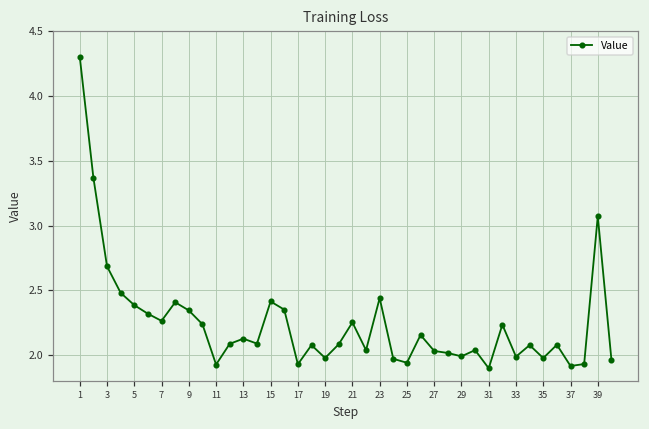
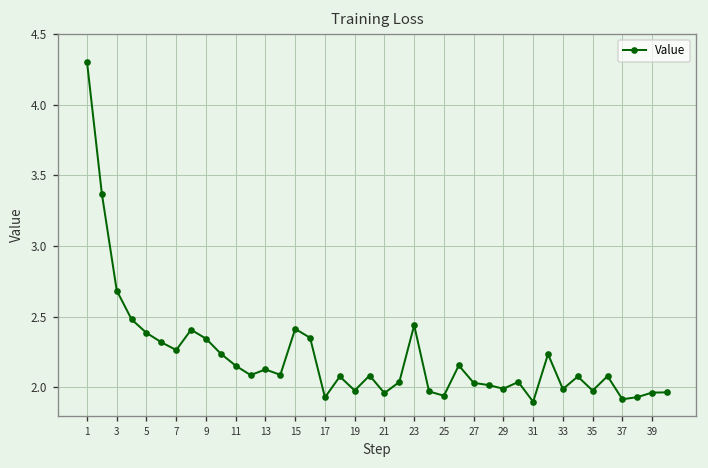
11: 1.93 -> 2.15
21: 2.25 -> 1.96
39: 3.07 -> 1.96
